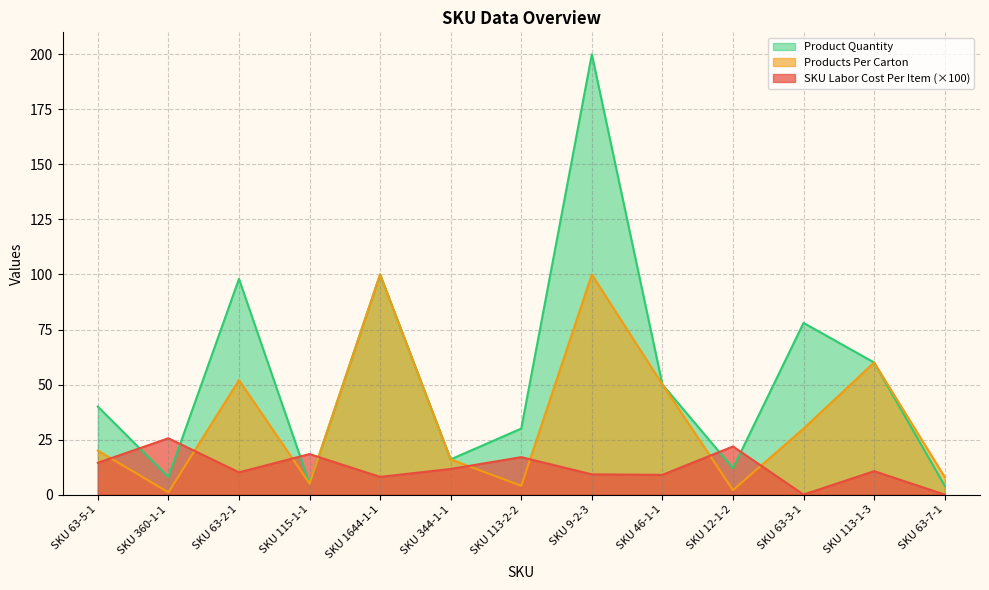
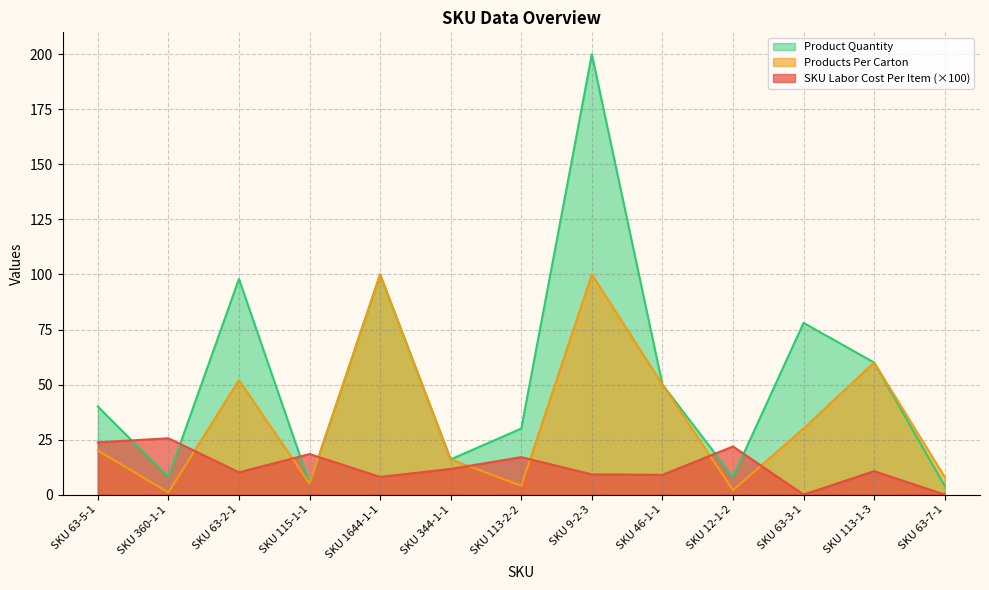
SKU Labor Cost Per Item (×100), SKU 63-5-1: 14 -> 24
Product Quantity, SKU 12-1-2: 12 -> 8
